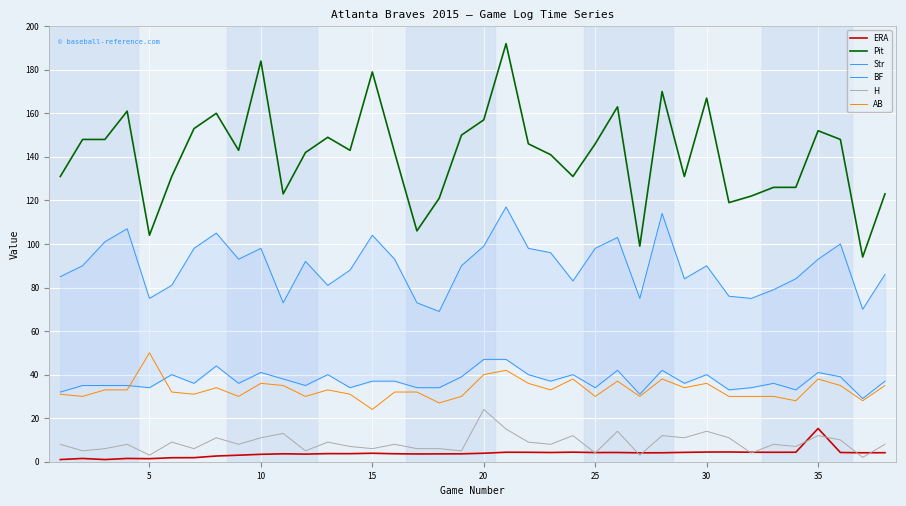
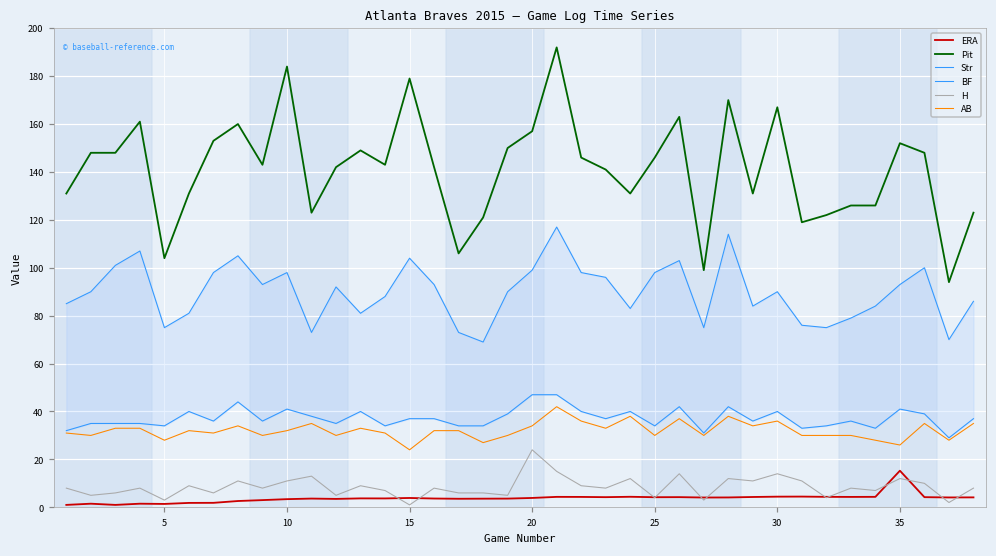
AB, 5: 50 -> 28
AB, 10: 36 -> 32
H, 15: 6 -> 1
AB, 20: 40 -> 34
AB, 35: 38 -> 26
